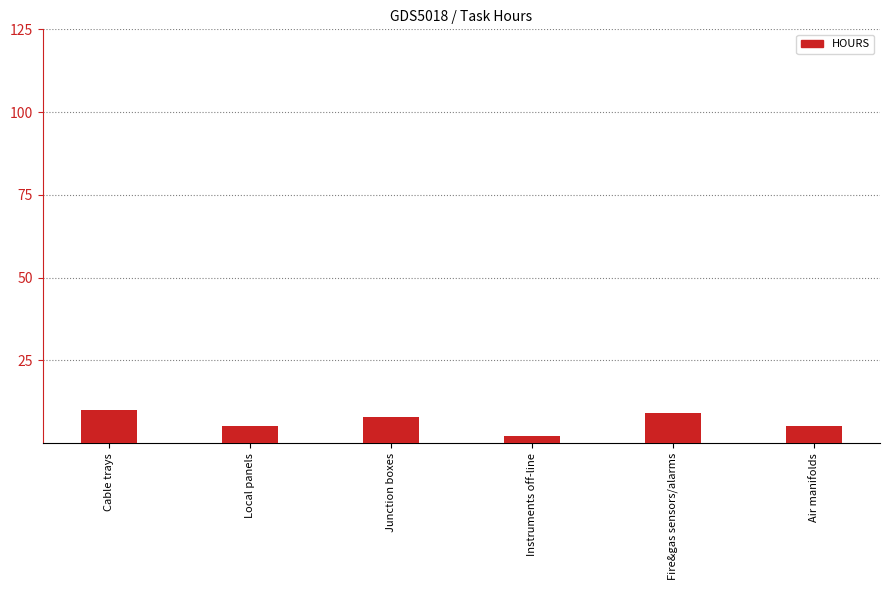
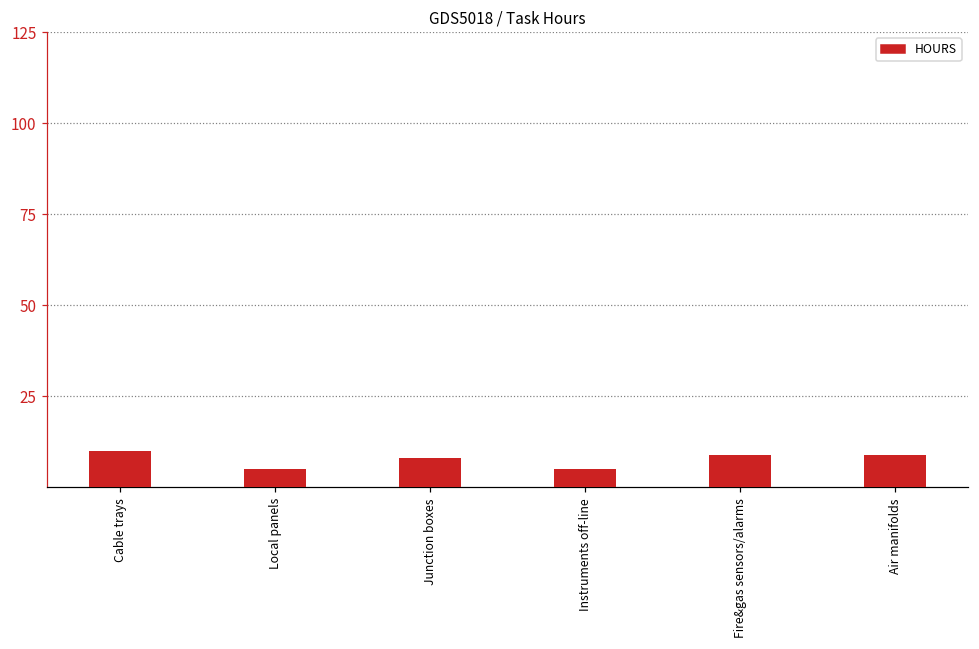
Instruments off-line: 2 -> 5
Air manifolds: 5 -> 9
